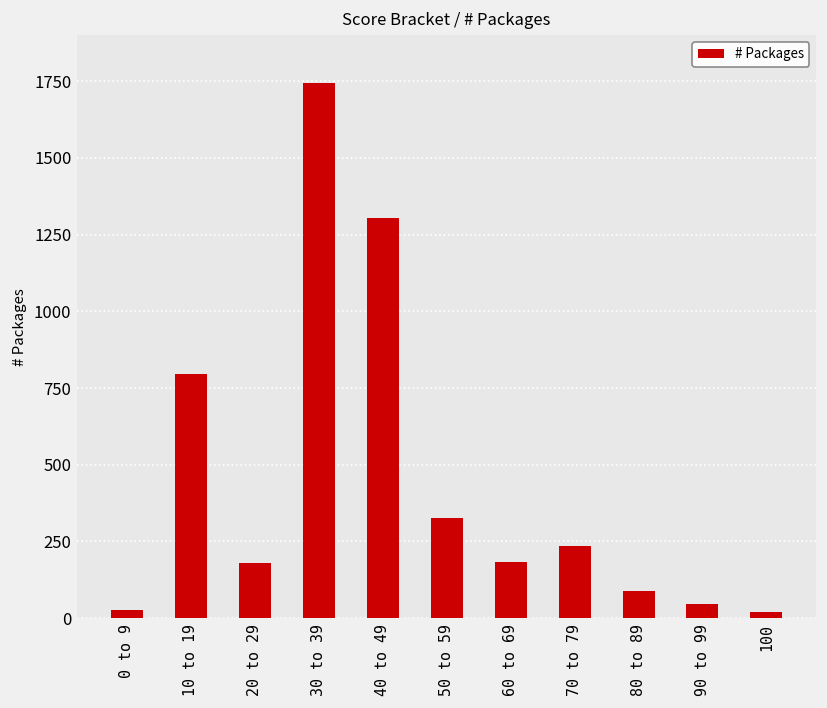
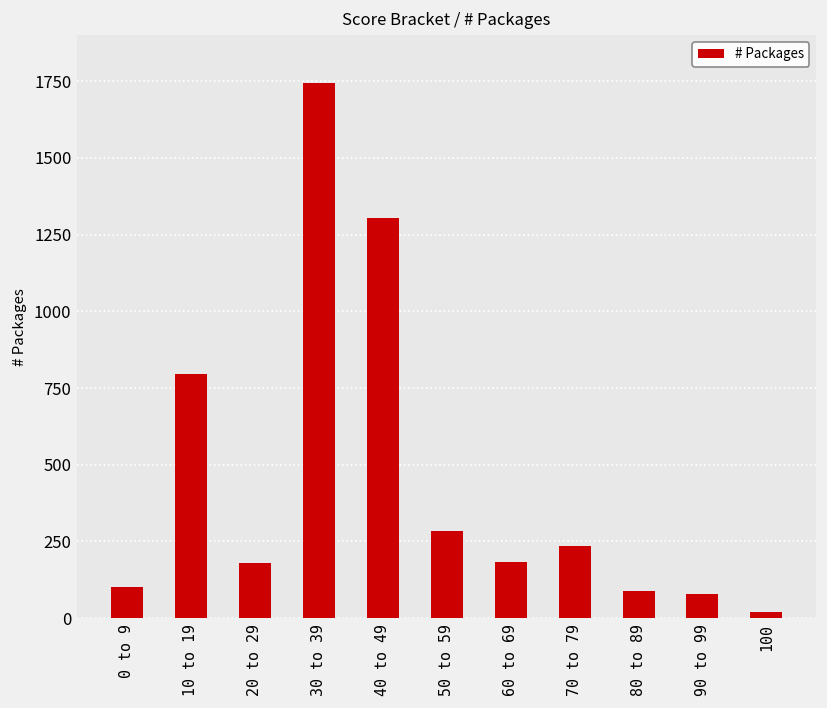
0 to 9: 30 -> 100
50 to 59: 330 -> 290
90 to 99: 50 -> 80
